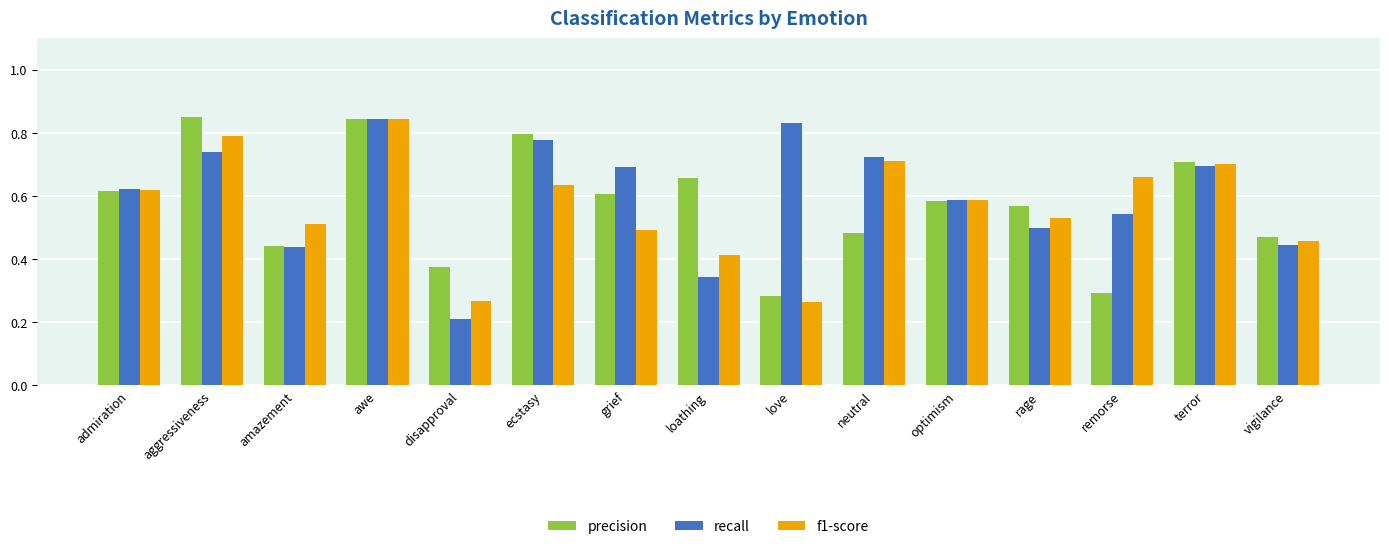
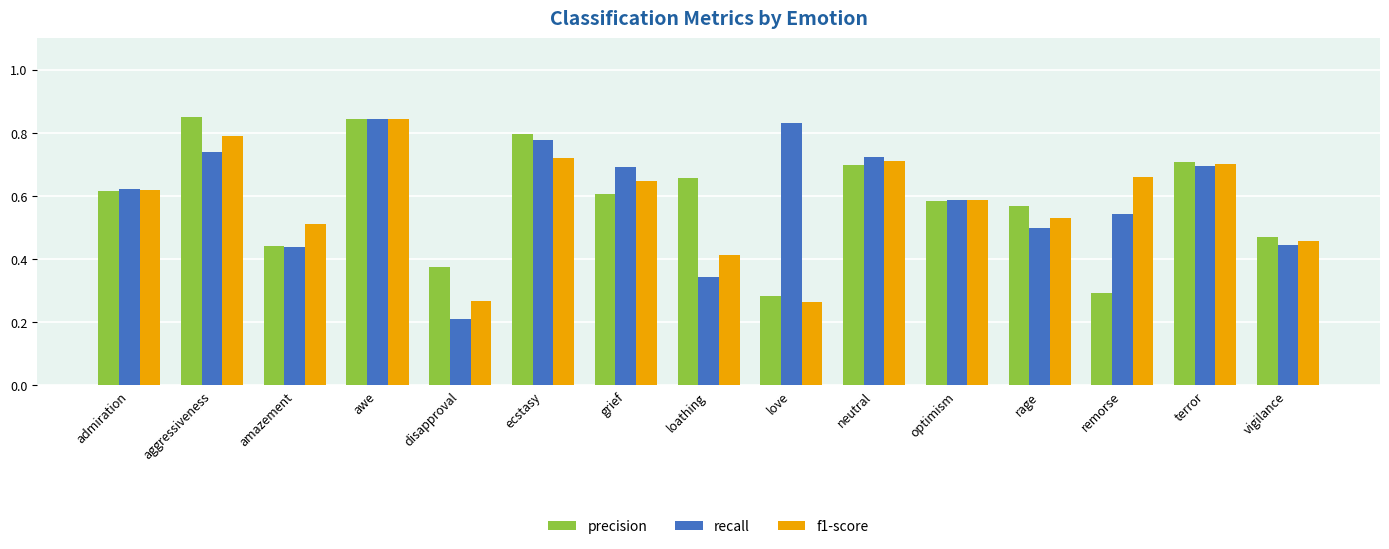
f1-score, ecstasy: 0.63 -> 0.72
f1-score, grief: 0.49 -> 0.65
precision, neutral: 0.48 -> 0.70
